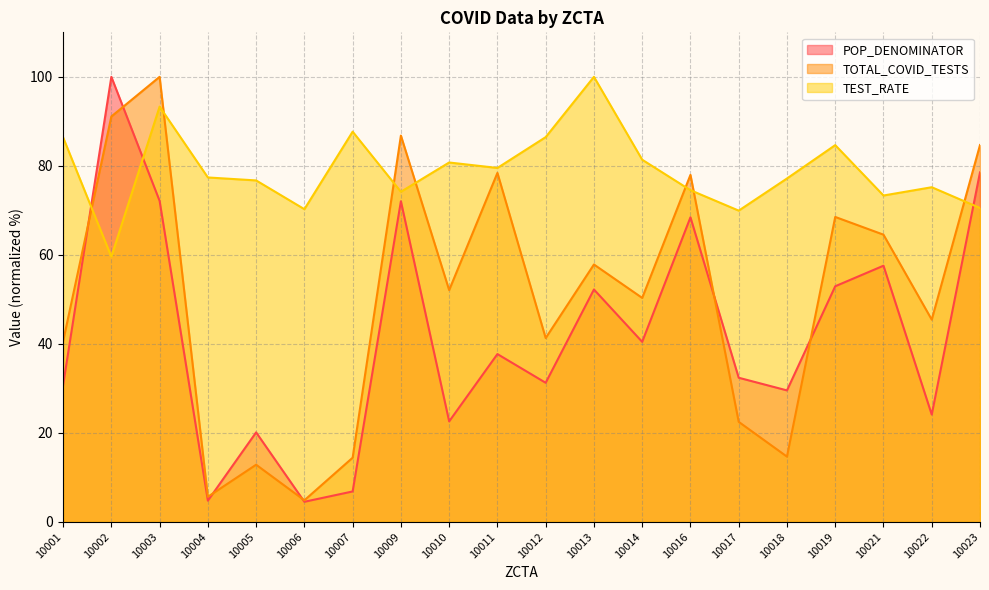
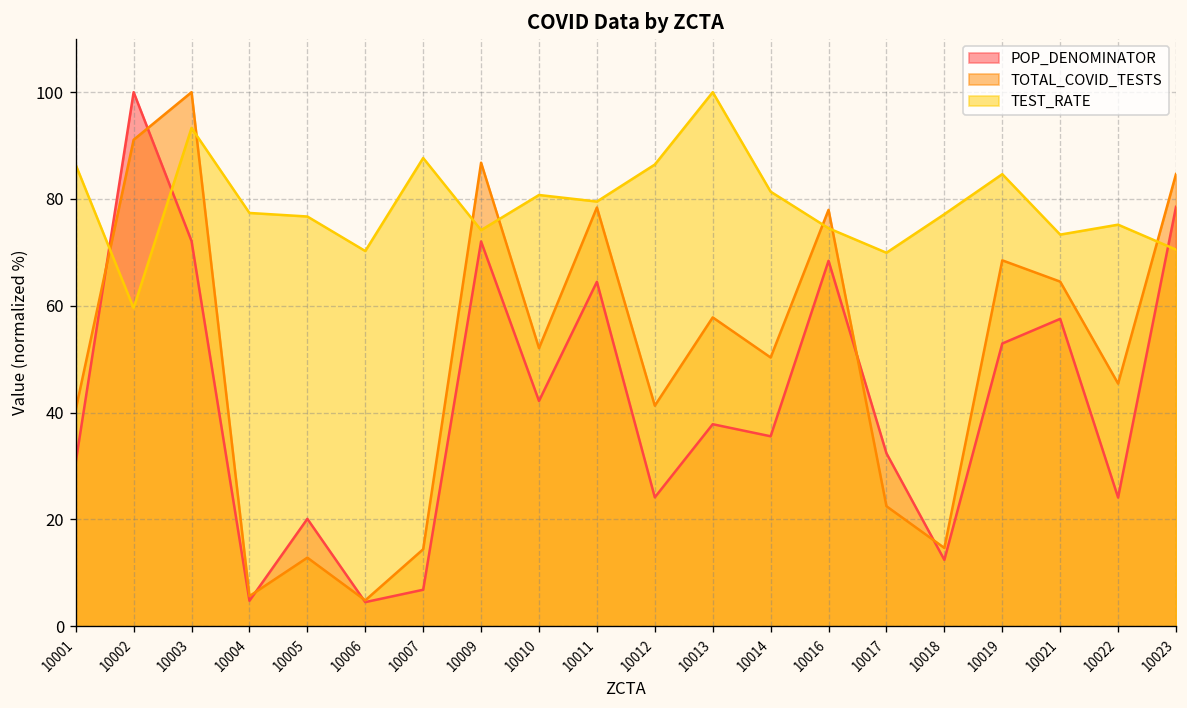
POP_DENOMINATOR, 10010: 23 -> 42
POP_DENOMINATOR, 10011: 38 -> 64
POP_DENOMINATOR, 10012: 31 -> 24
POP_DENOMINATOR, 10013: 52 -> 38
POP_DENOMINATOR, 10014: 40 -> 36
POP_DENOMINATOR, 10018: 30 -> 12
